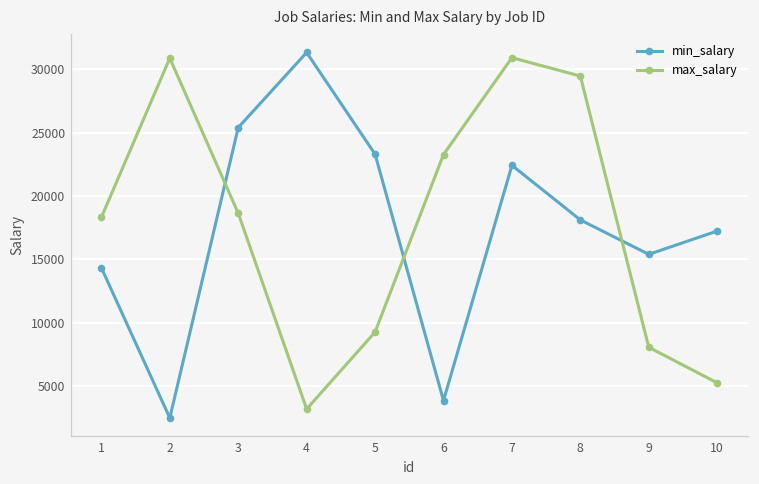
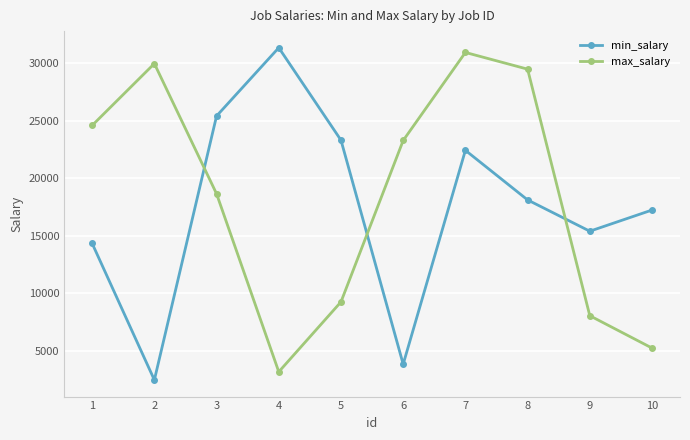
max_salary, 1: 18300 -> 24600
max_salary, 2: 30900 -> 30000
